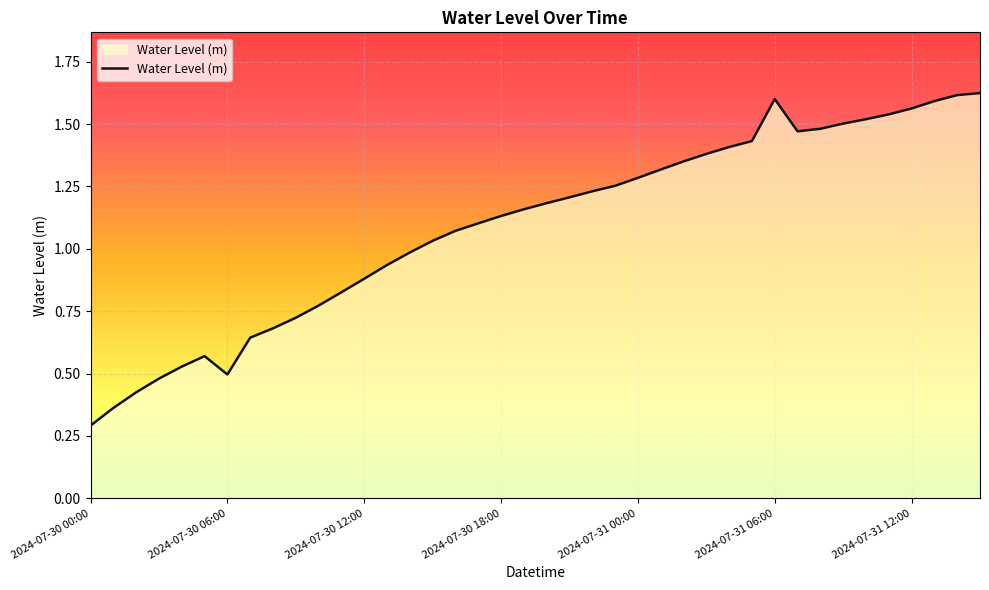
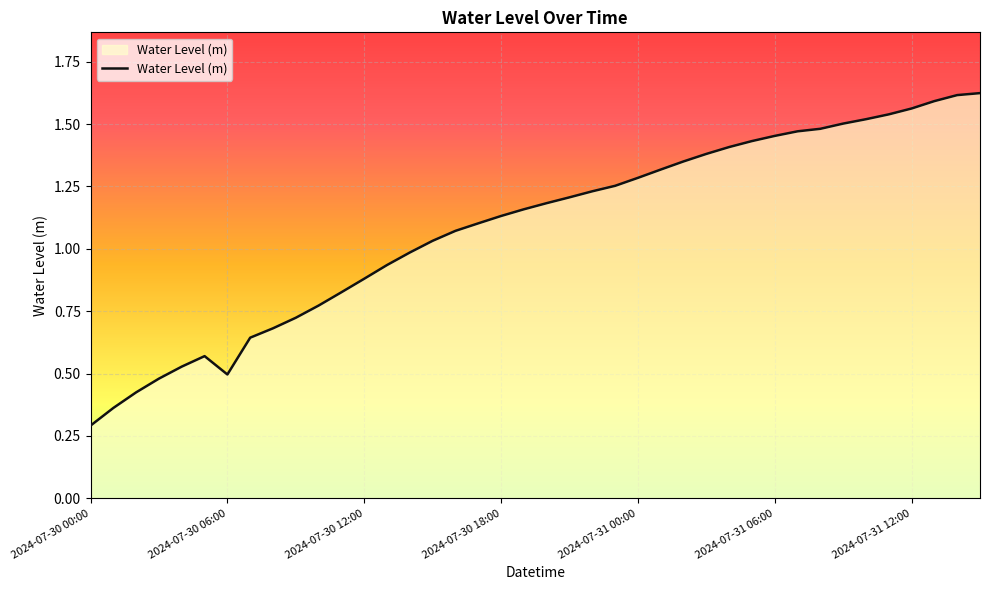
2024-07-31 06:00: 1.60 -> 1.45
